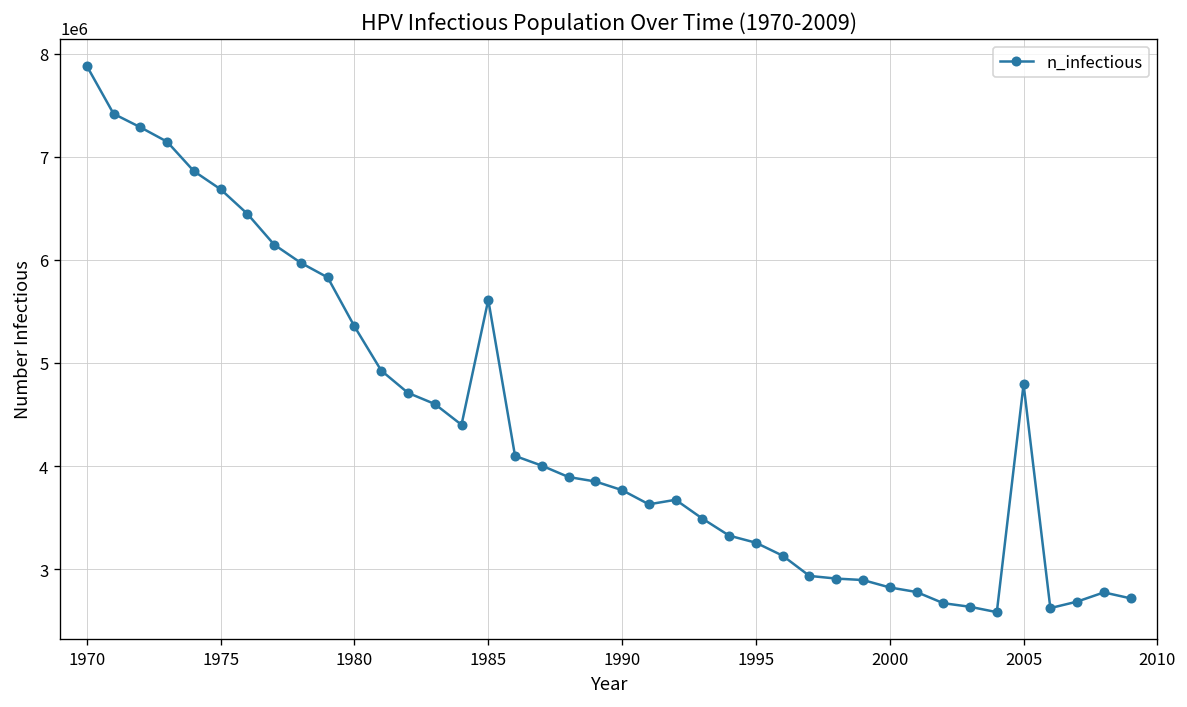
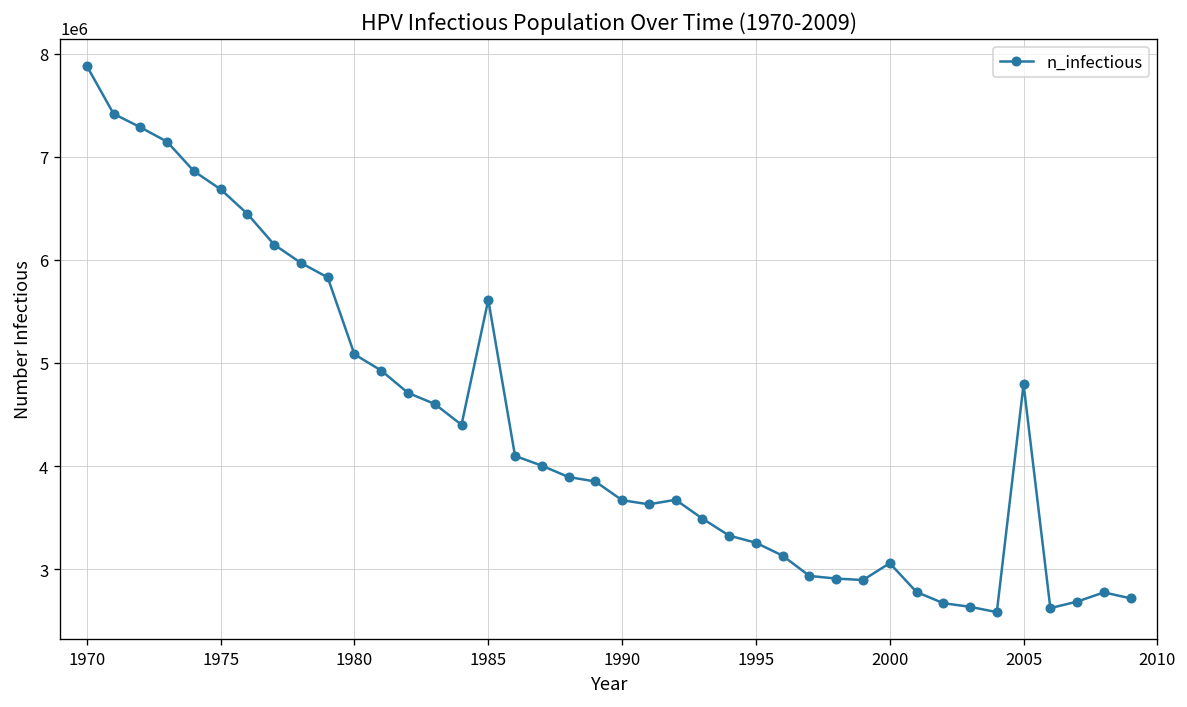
1980: 5400000 -> 5100000
1990: 3800000 -> 3700000
2000: 2800000 -> 3100000
